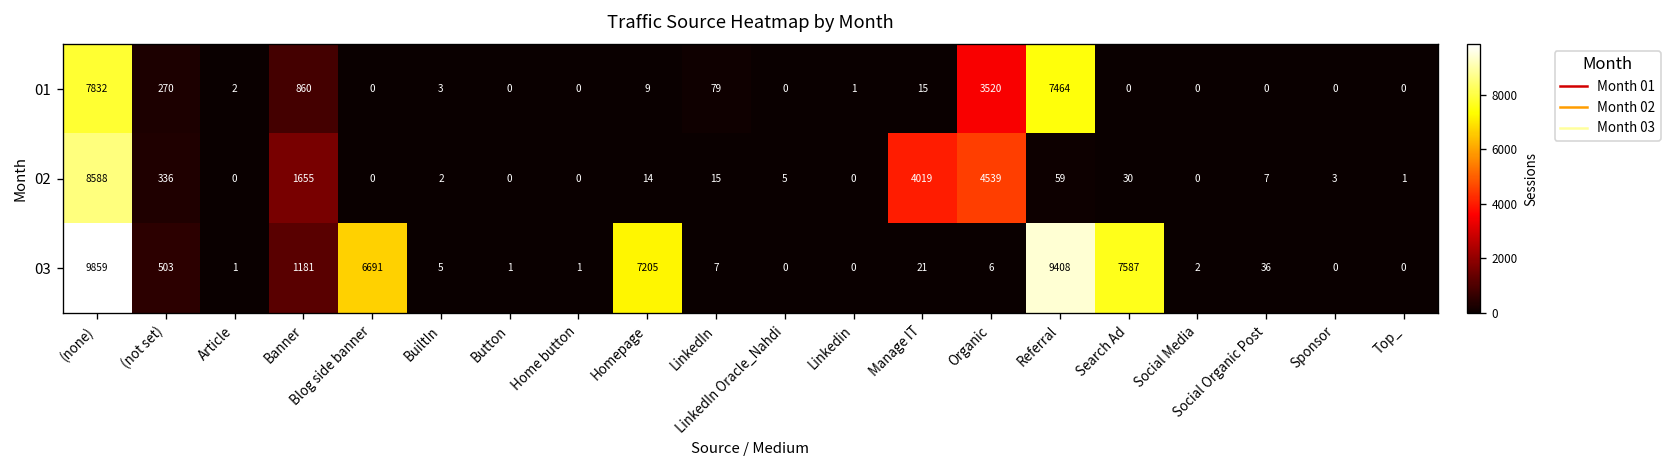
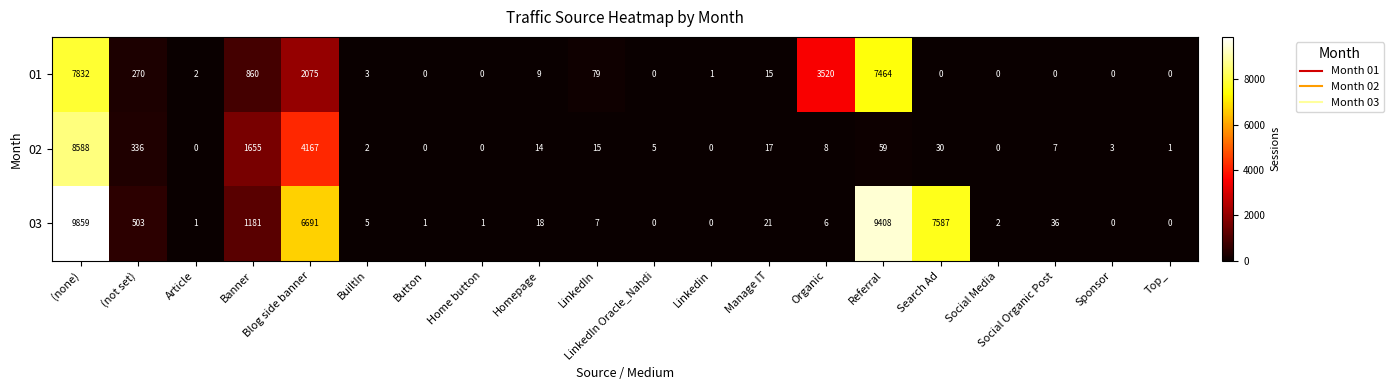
01, Blog side banner: 0 -> 2075
02, Blog side banner: 0 -> 4167
02, Manage IT: 4019 -> 17
02, Organic: 4539 -> 8
03, Homepage: 7205 -> 18
